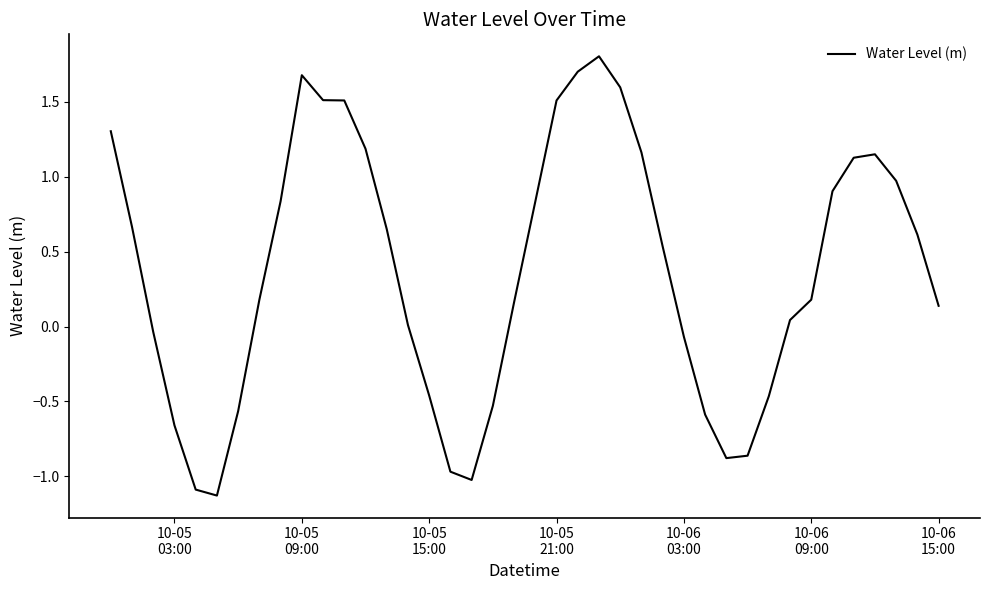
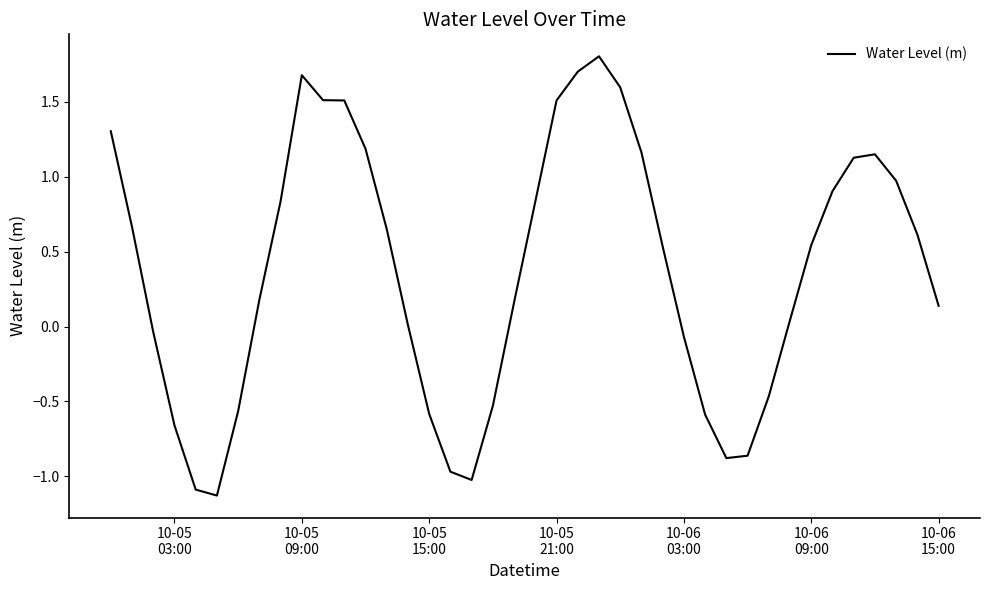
10-05 15:00: -0.46 -> -0.58
10-06 09:00: 0.18 -> 0.54
